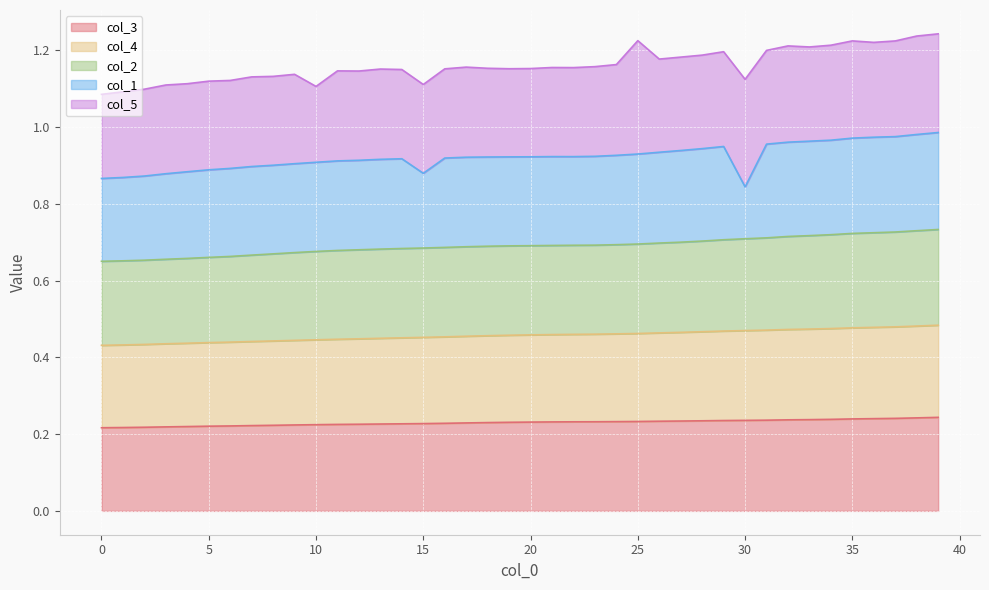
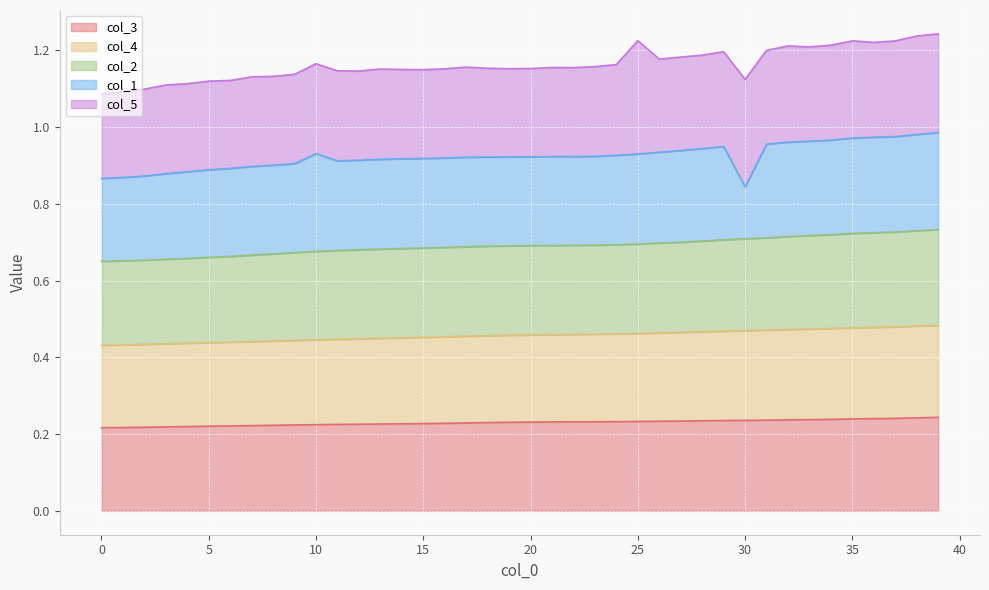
col_1, 10: 0.23 -> 0.25
col_5, 10: 0.20 -> 0.23
col_1, 15: 0.19 -> 0.23
